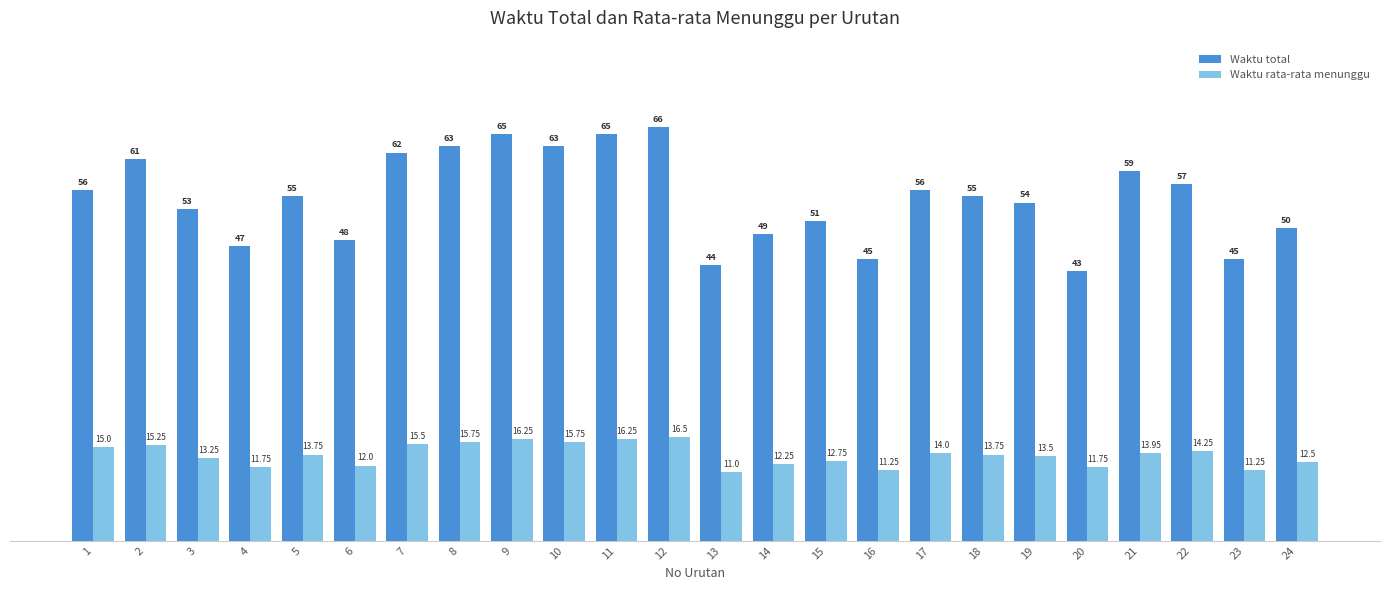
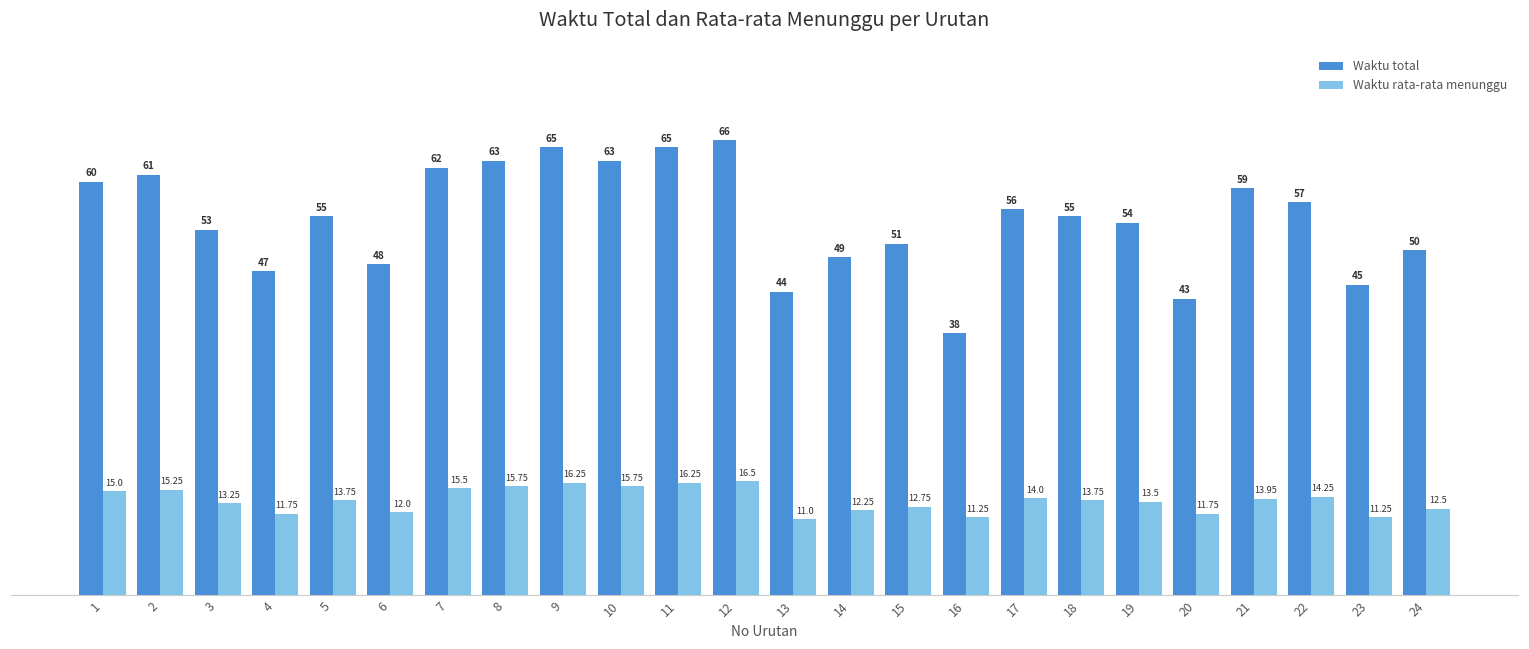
Waktu total, 1: 56 -> 60
Waktu total, 16: 45 -> 38
